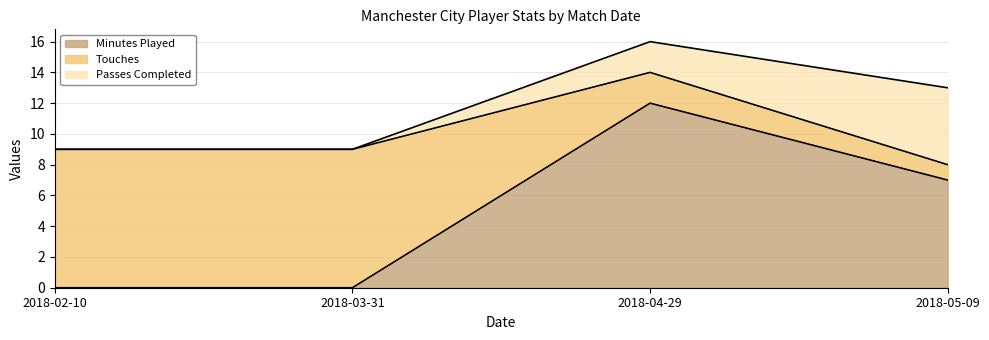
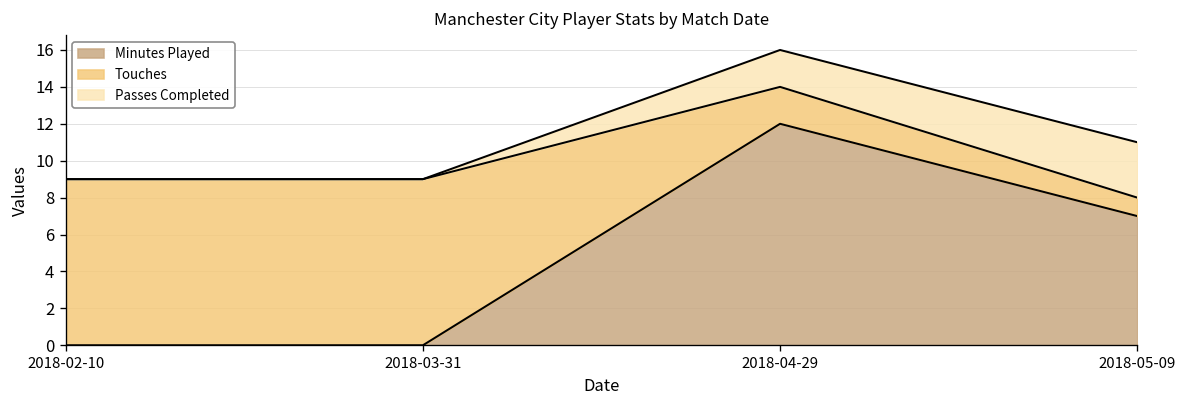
Passes Completed, 2018-05-09: 5 -> 3
